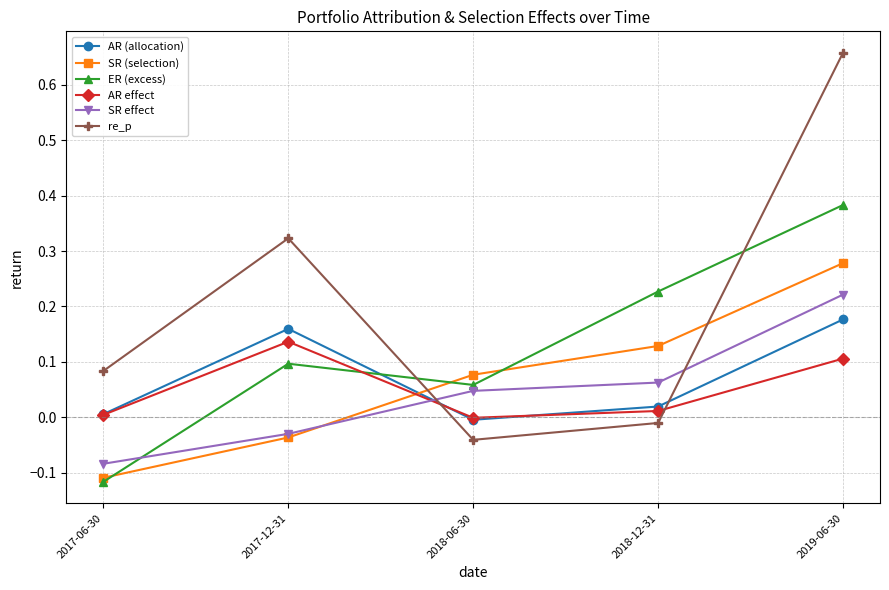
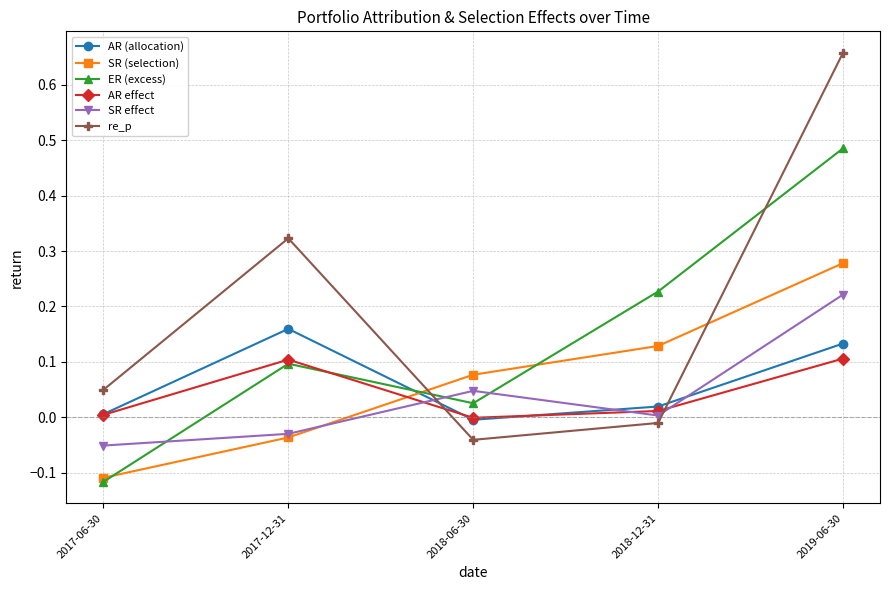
SR effect, 2017-06-30: -0.08 -> -0.05
re_p, 2017-06-30: 0.08 -> 0.05
AR effect, 2017-12-31: 0.14 -> 0.10
ER (excess), 2018-06-30: 0.06 -> 0.03
SR effect, 2018-12-31: 0.06 -> 0.00
AR (allocation), 2019-06-30: 0.18 -> 0.13
ER (excess), 2019-06-30: 0.38 -> 0.49
